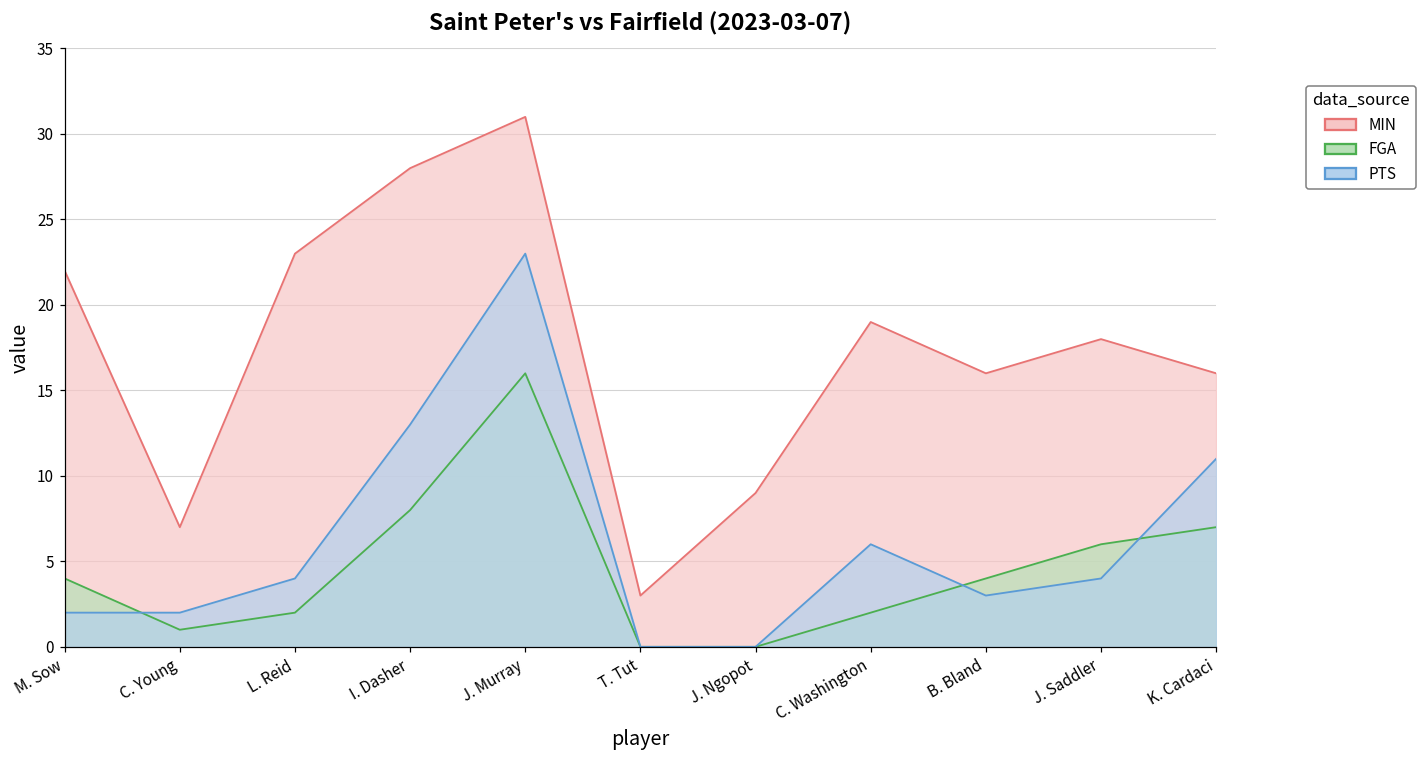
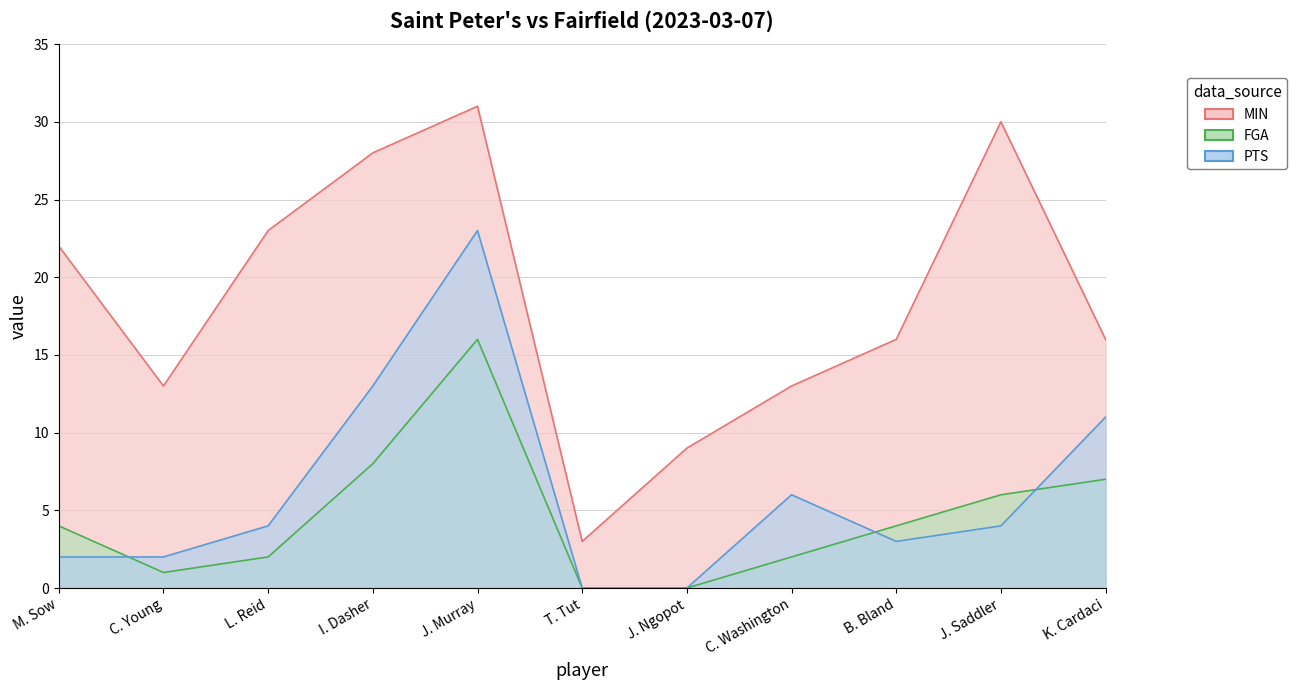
MIN, C. Young: 7 -> 13
MIN, C. Washington: 19 -> 13
MIN, J. Saddler: 18 -> 30
